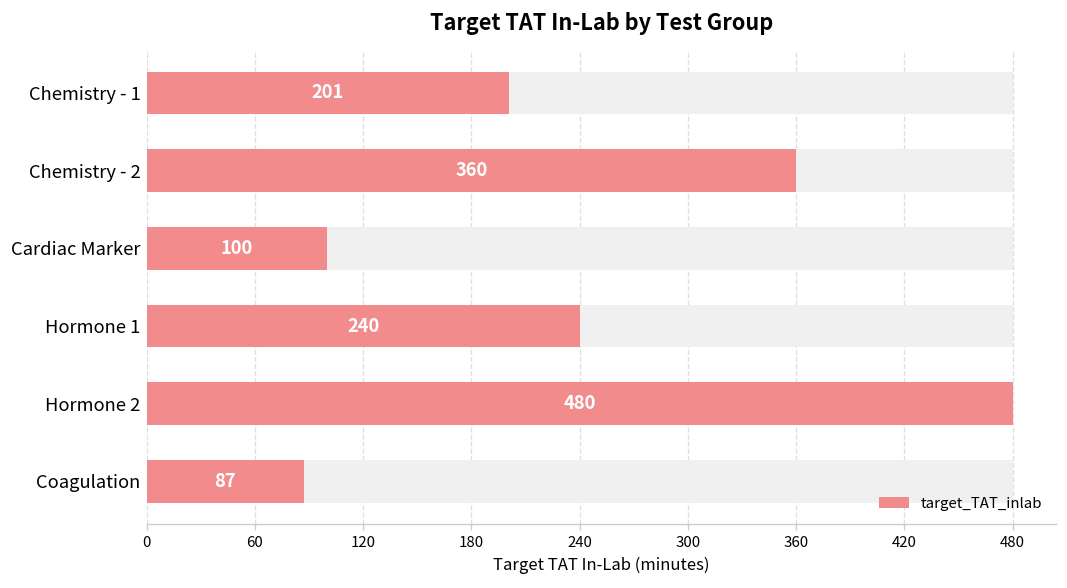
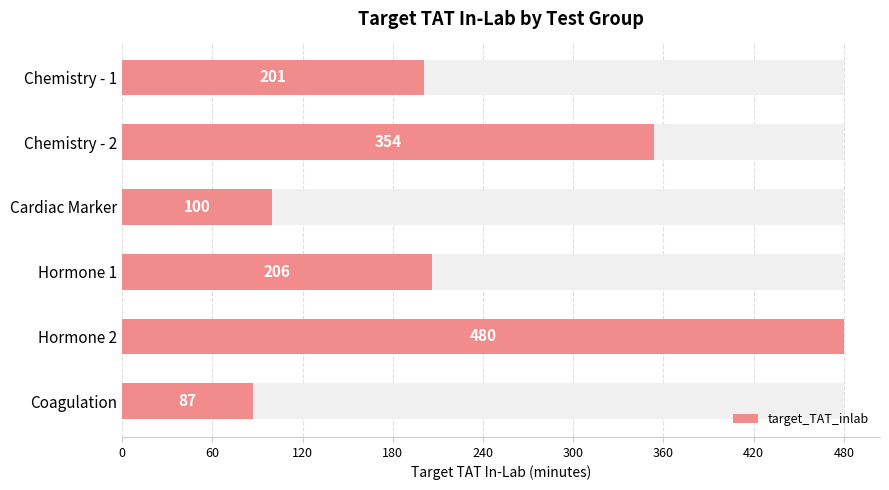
target_TAT_inlab, Chemistry - 2: 360 -> 354
target_TAT_inlab, Hormone 1: 240 -> 206
